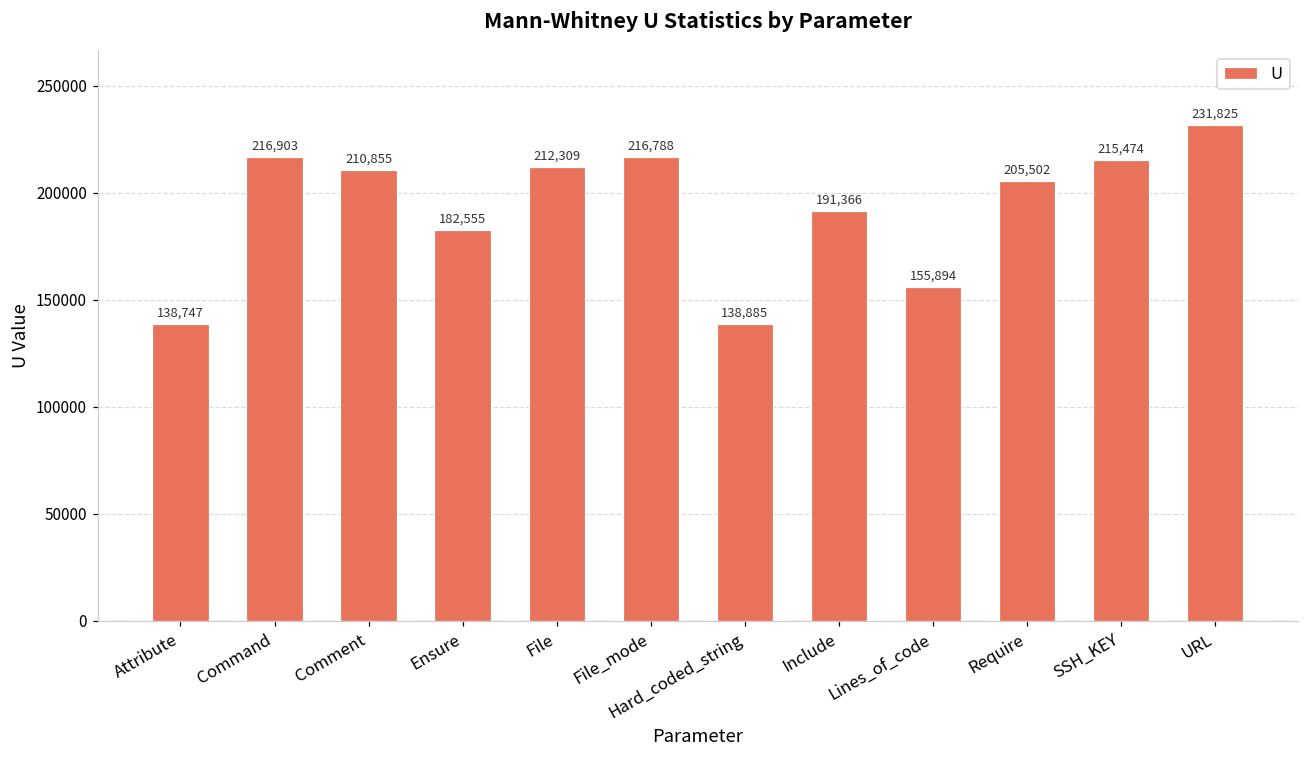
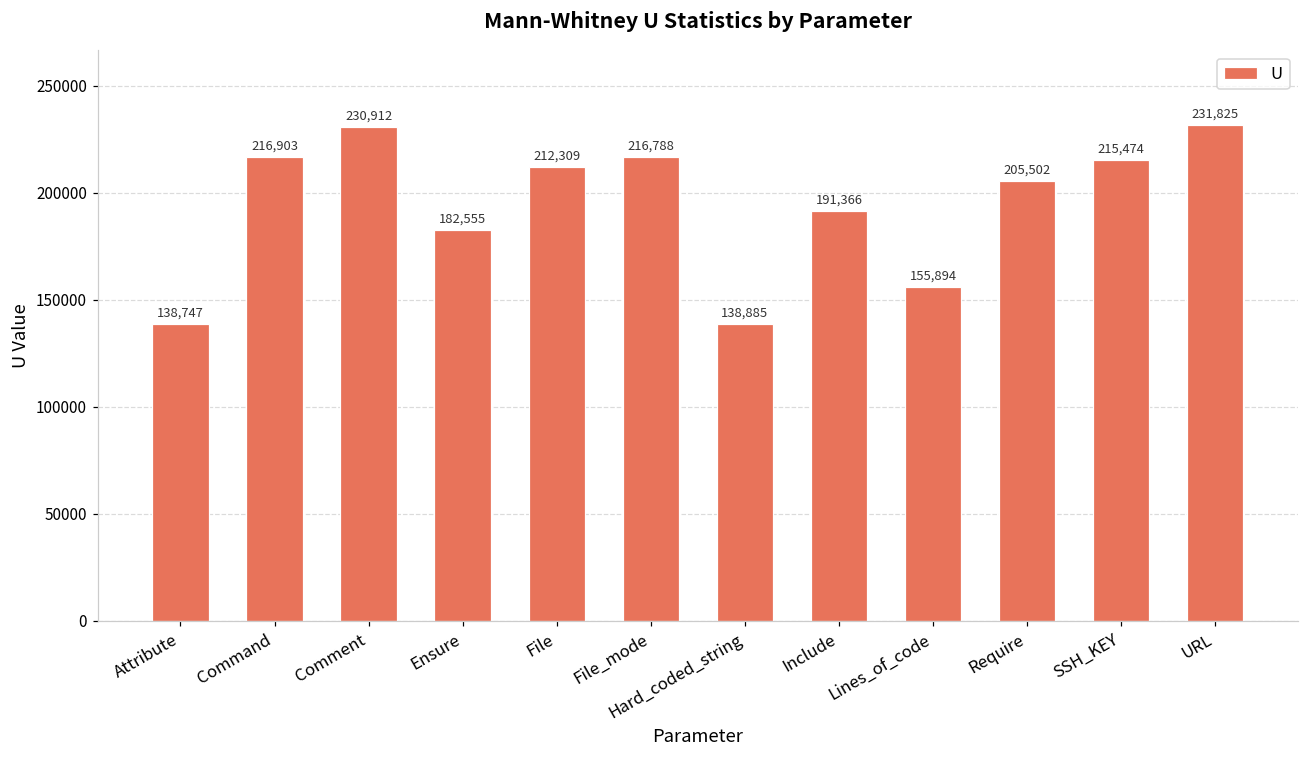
Comment: 210,855 -> 230,912
